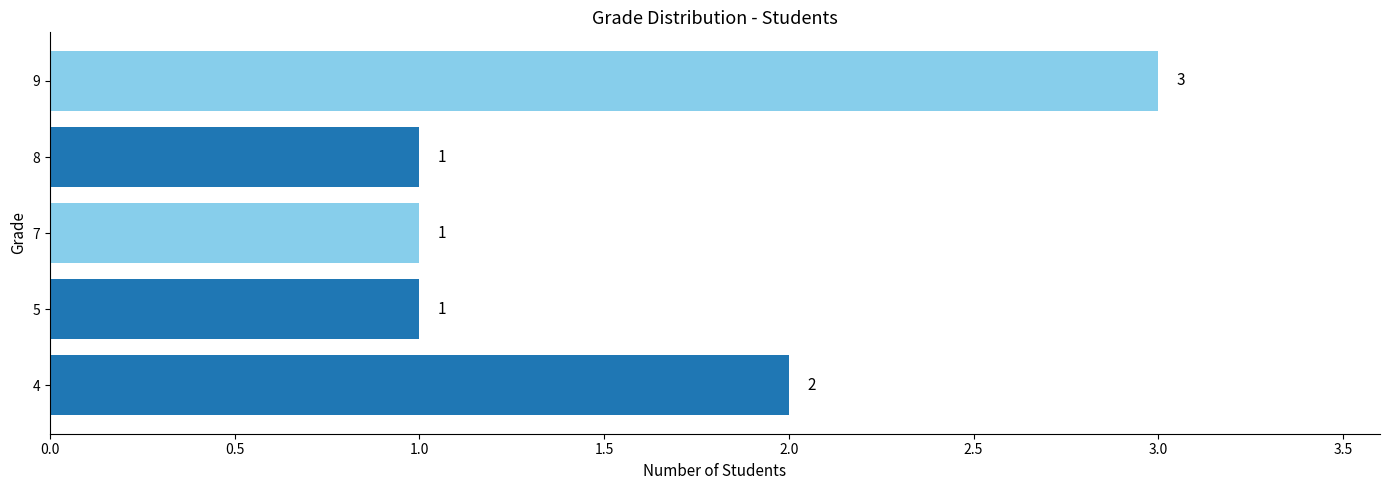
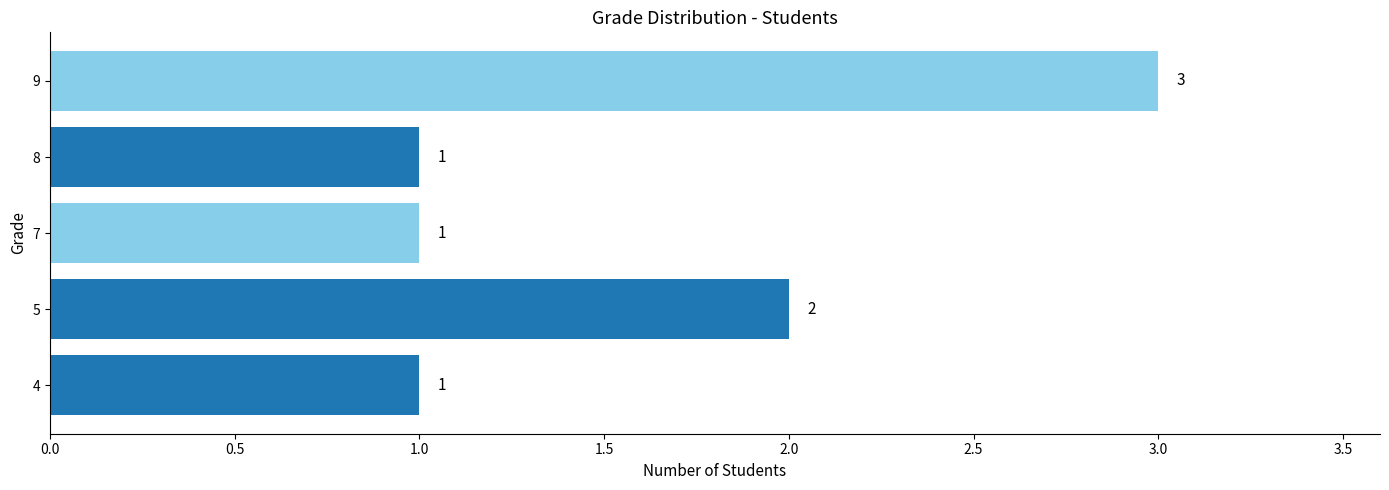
5: 1 -> 2
4: 2 -> 1
